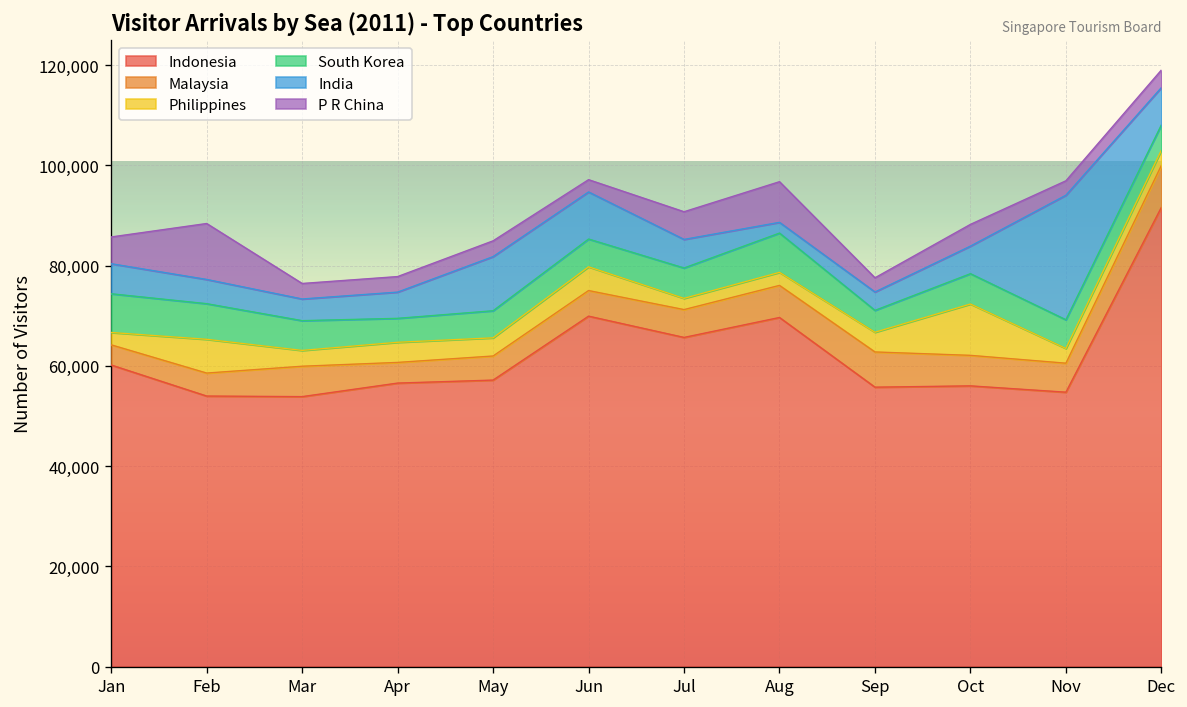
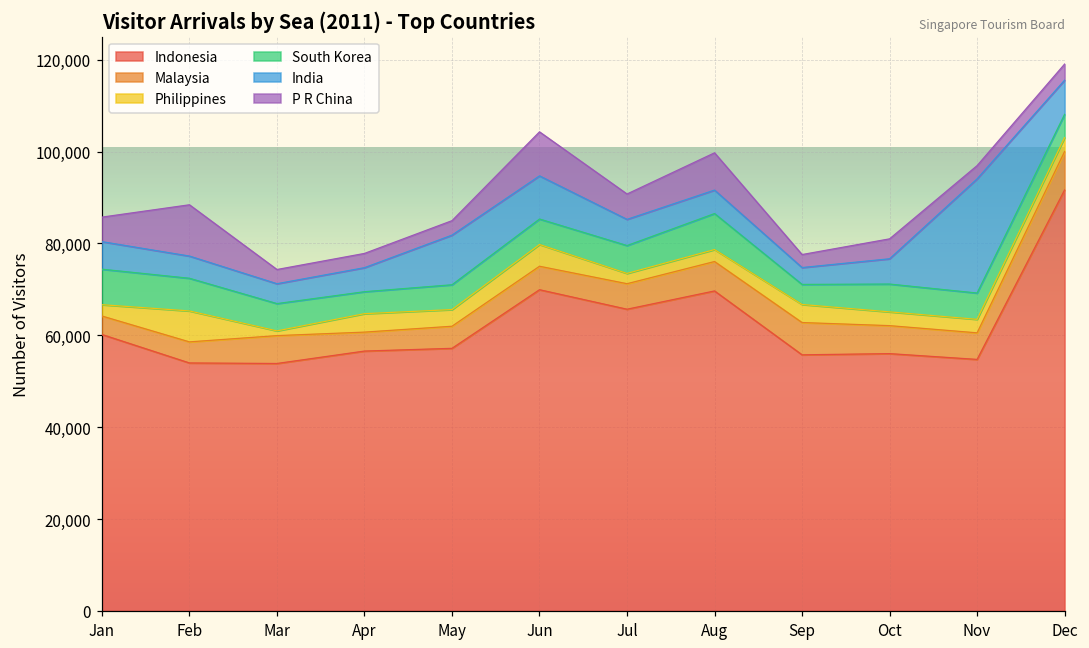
Philippines, Mar: 3,000 -> 1,000
P R China, Jun: 2,000 -> 10,000
India, Aug: 2,000 -> 5,000
Philippines, Oct: 10,000 -> 3,000
